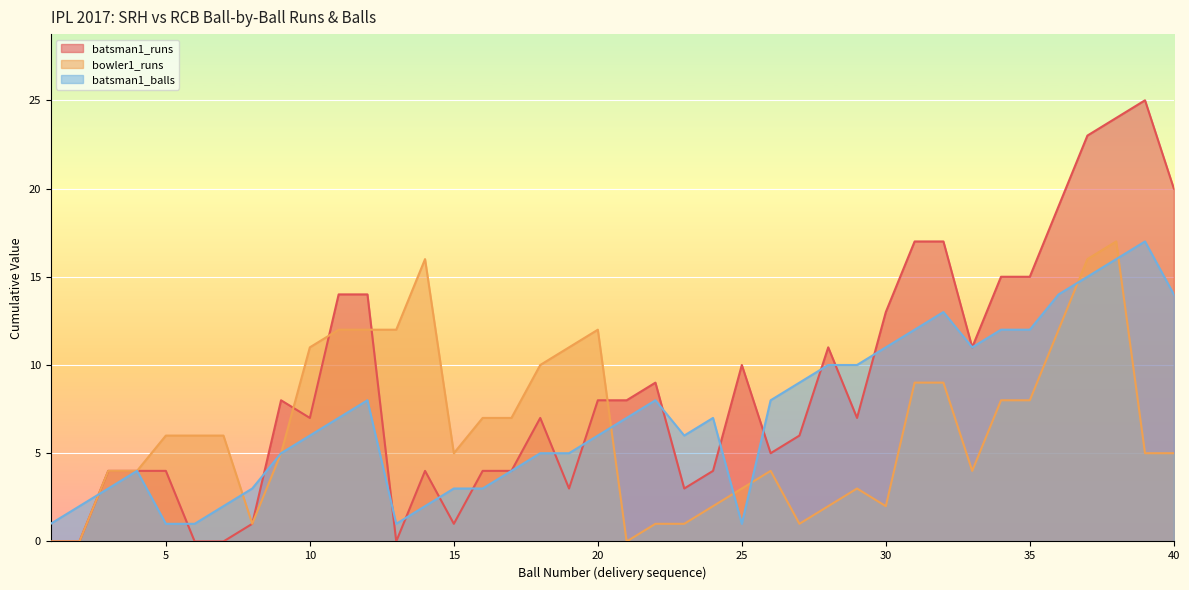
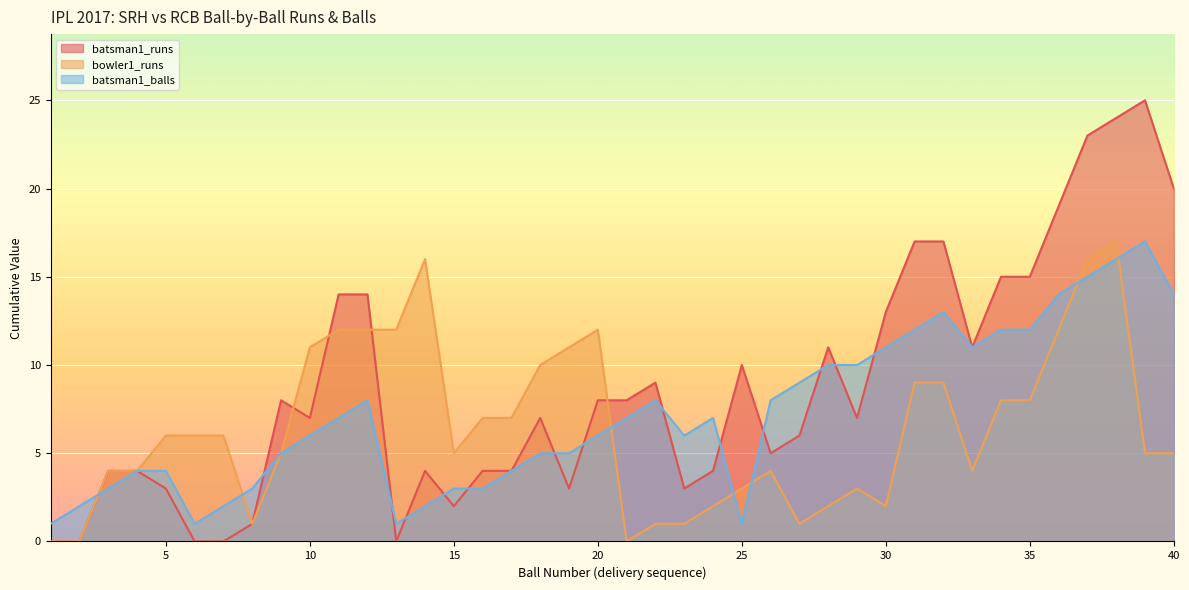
batsman1_runs, 5: 4 -> 3
batsman1_balls, 5: 1 -> 4
batsman1_runs, 15: 1 -> 2
